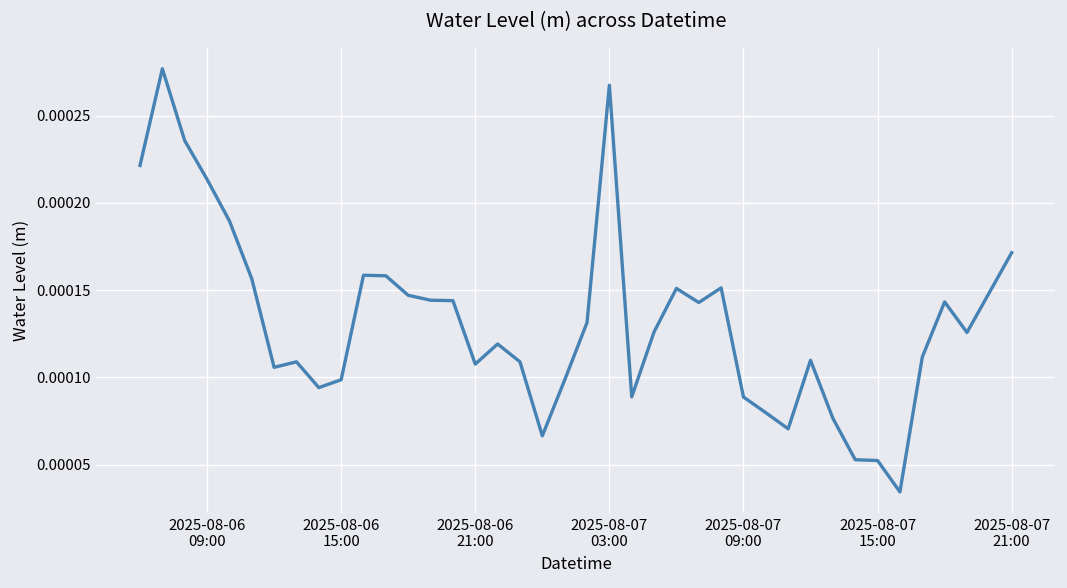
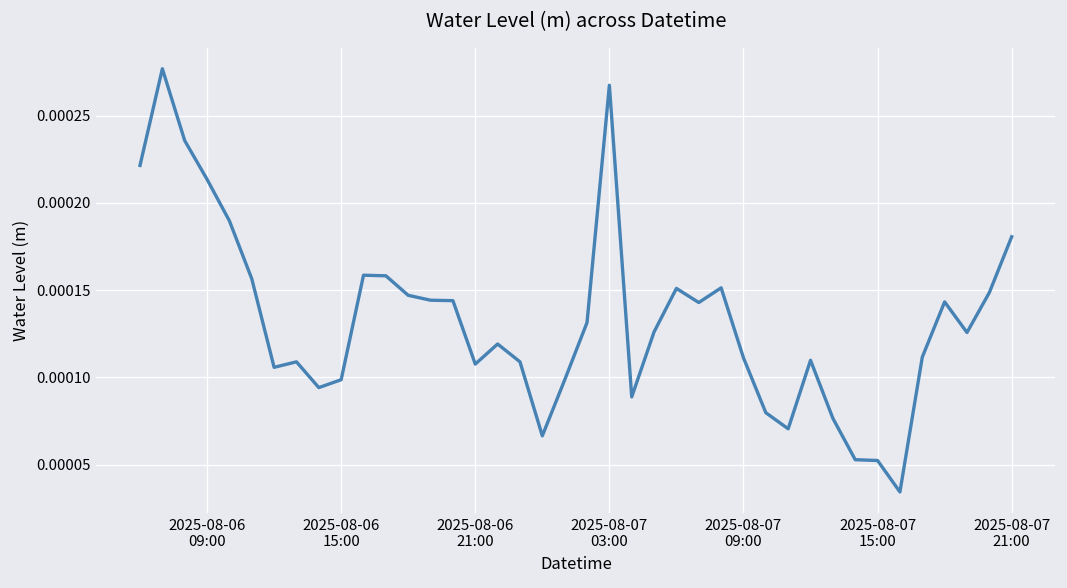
2025-08-07 09:00: 0.000089 -> 0.000111
2025-08-07 21:00: 0.000172 -> 0.000181
